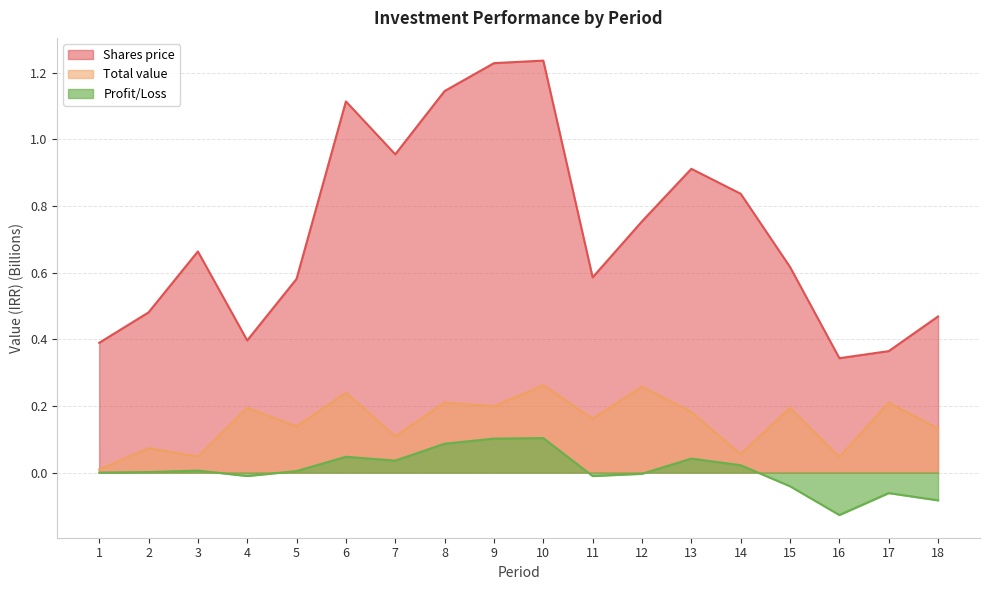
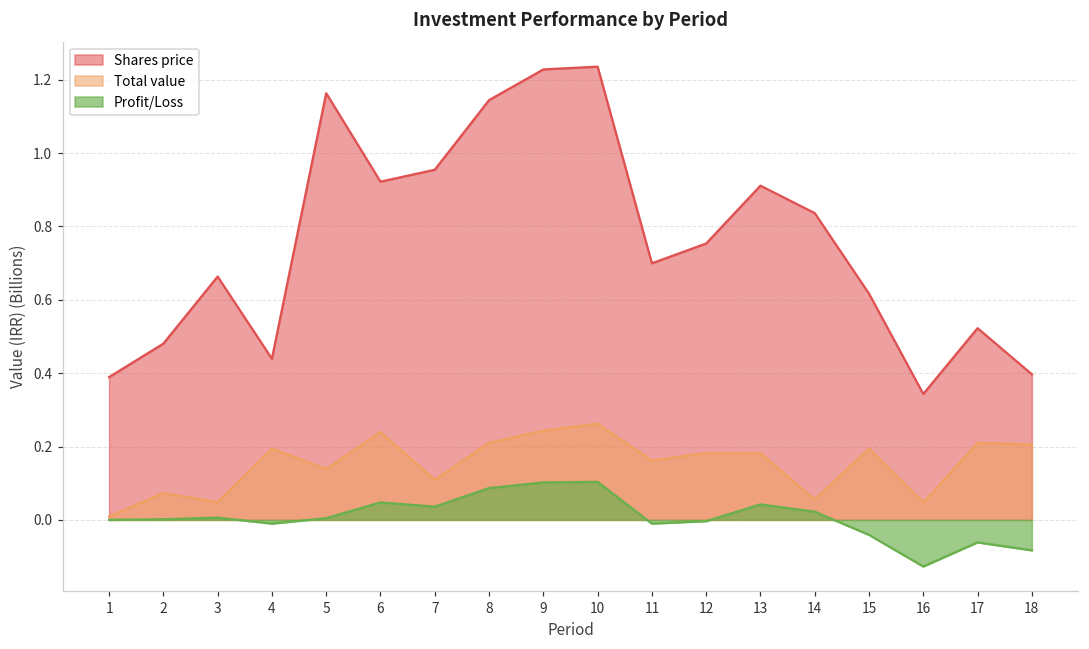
Shares price, 4: 0.40 -> 0.44
Shares price, 5: 0.58 -> 1.16
Shares price, 6: 1.11 -> 0.92
Total value, 9: 0.20 -> 0.24
Shares price, 11: 0.59 -> 0.70
Total value, 12: 0.26 -> 0.18
Shares price, 17: 0.36 -> 0.52
Shares price, 18: 0.47 -> 0.40
Total value, 18: 0.13 -> 0.21
